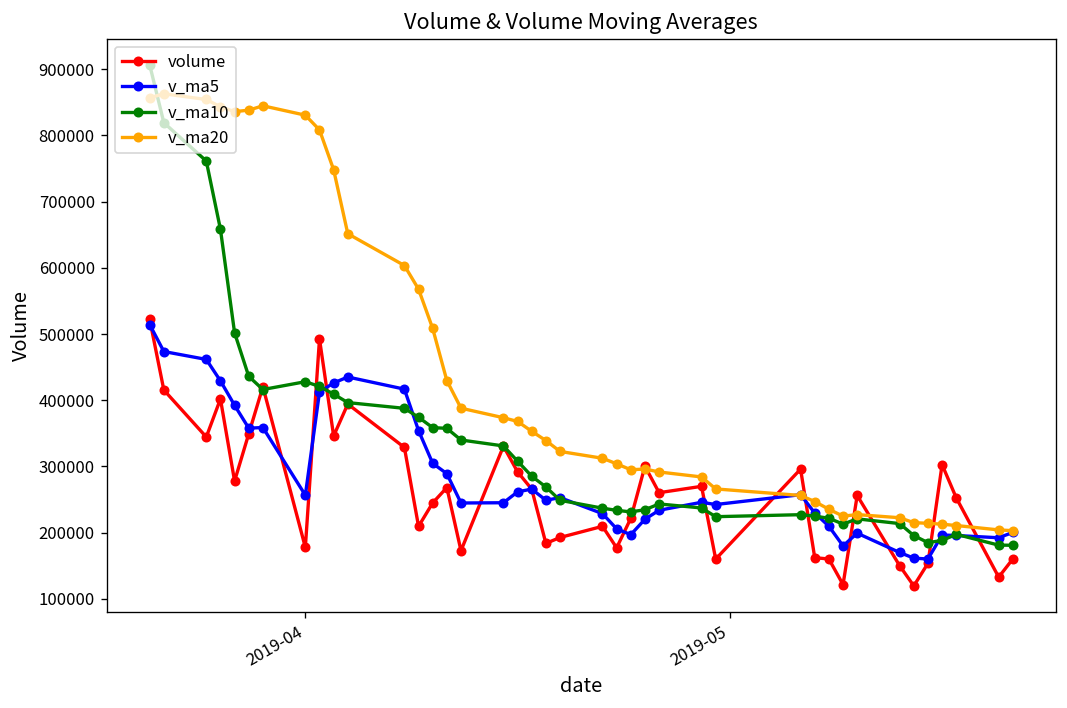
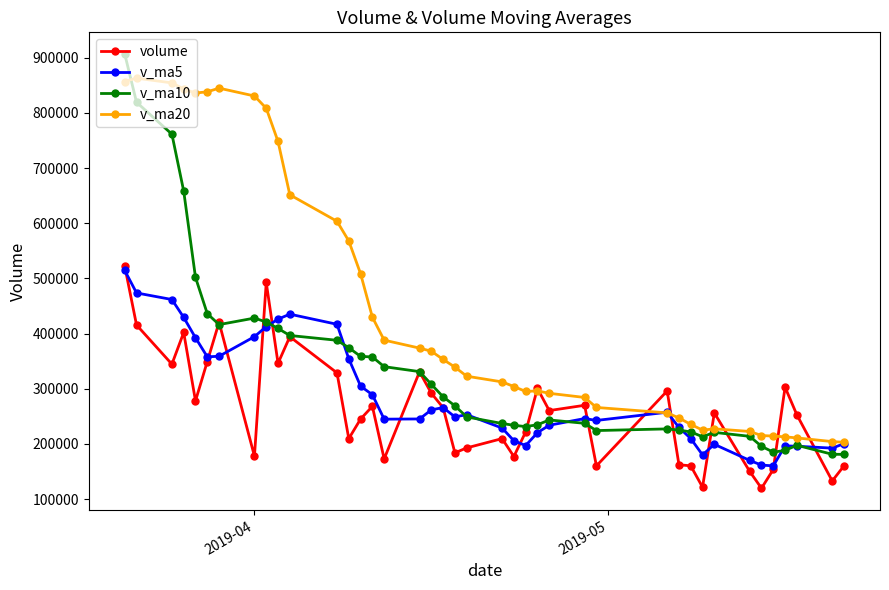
v_ma5, 2019-04: 260000 -> 390000
